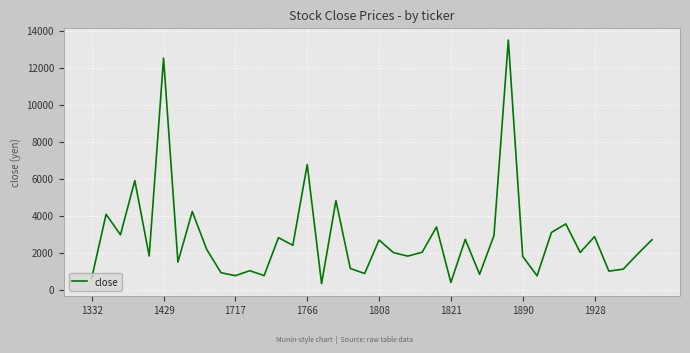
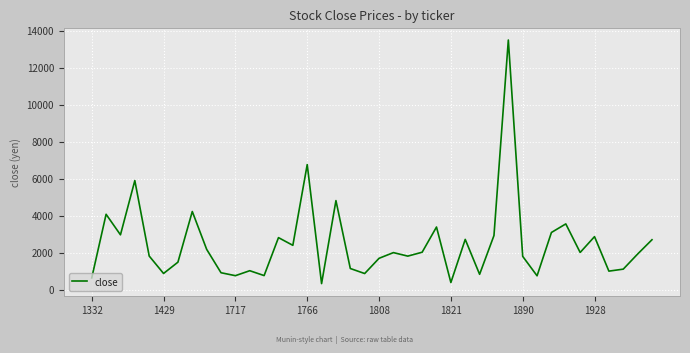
1429: 12500 -> 900
1808: 2700 -> 1700
